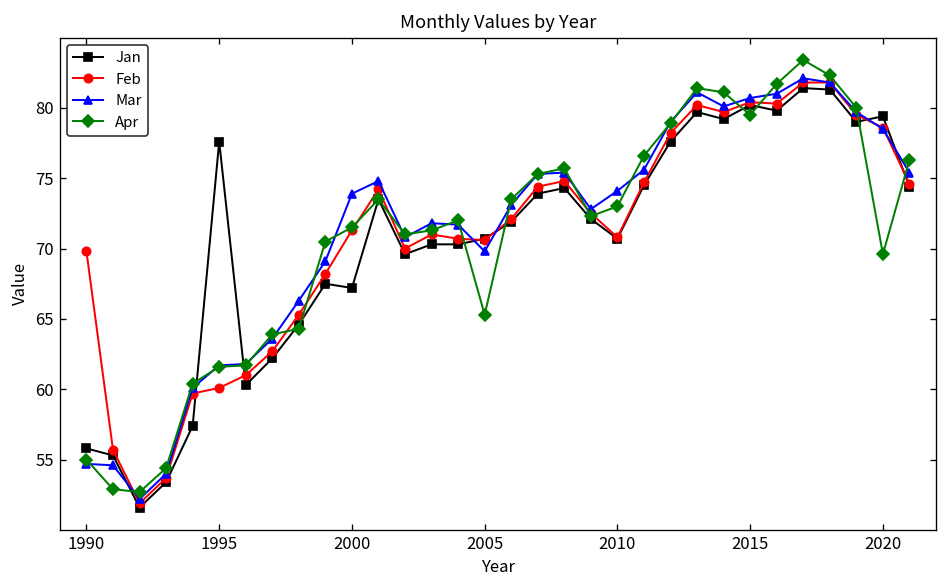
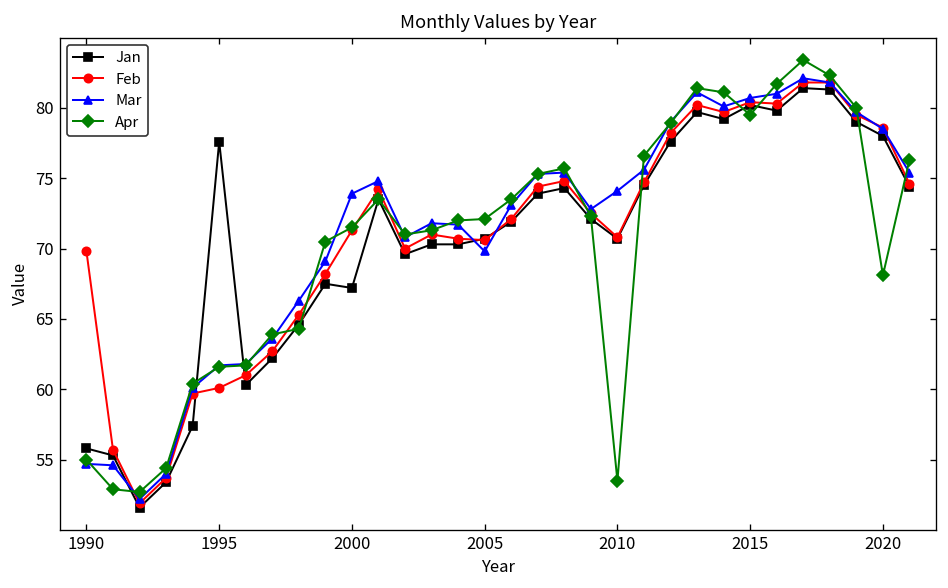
Apr, 2005: 65.3 -> 72.1
Apr, 2010: 73.0 -> 53.5
Jan, 2020: 79.4 -> 78.0
Apr, 2020: 69.6 -> 68.1
